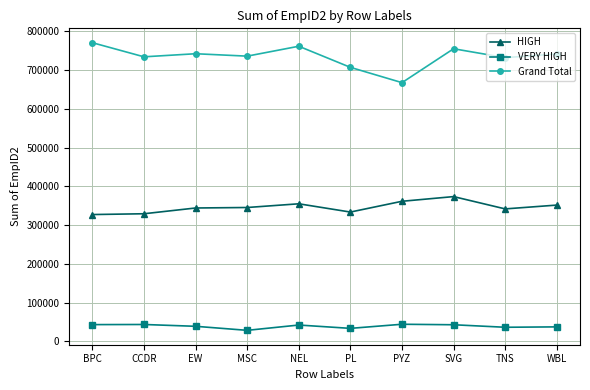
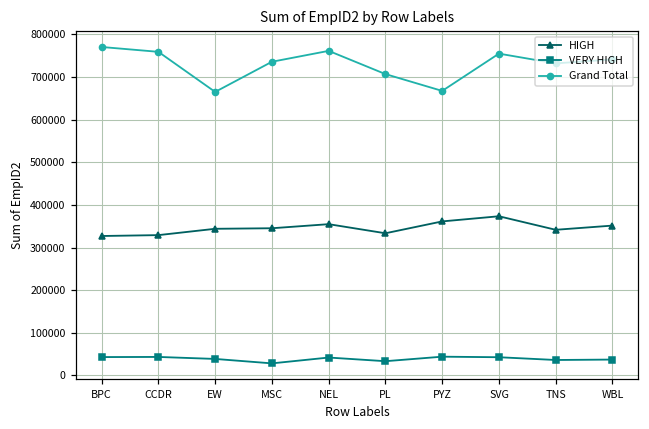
Grand Total, CCDR: 730000 -> 760000
Grand Total, EW: 740000 -> 660000
